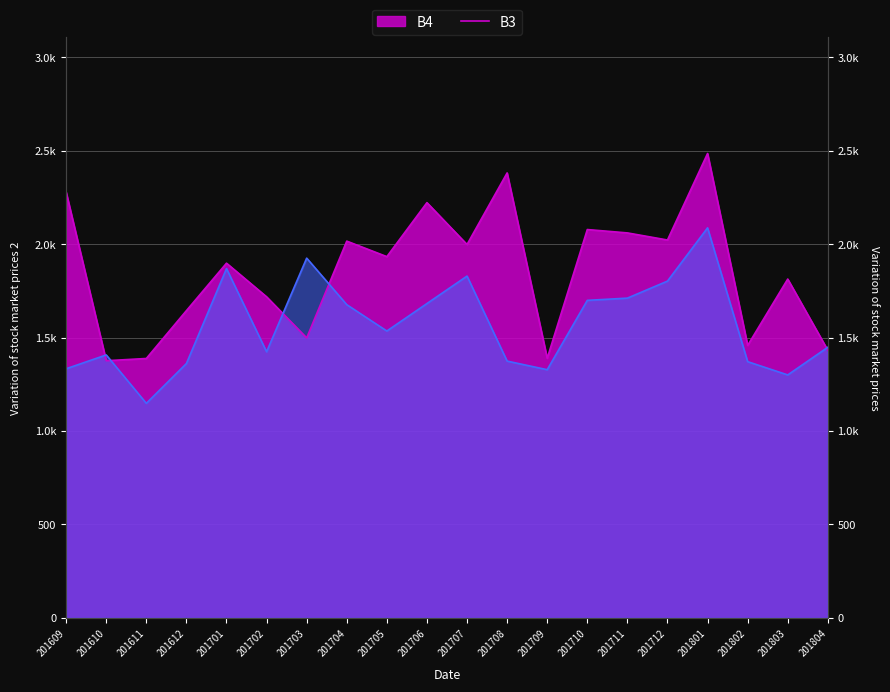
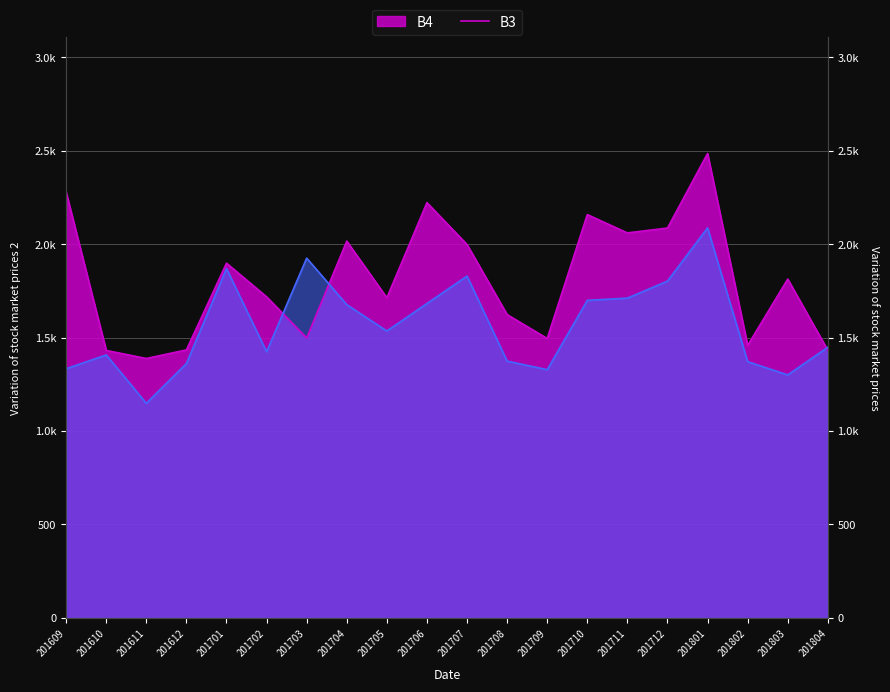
B4, 201610: 1380 -> 1430
B4, 201612: 1640 -> 1430
B4, 201705: 1930 -> 1710
B4, 201708: 2380 -> 1620
B4, 201709: 1390 -> 1500
B4, 201710: 2080 -> 2160
B4, 201712: 2020 -> 2090
